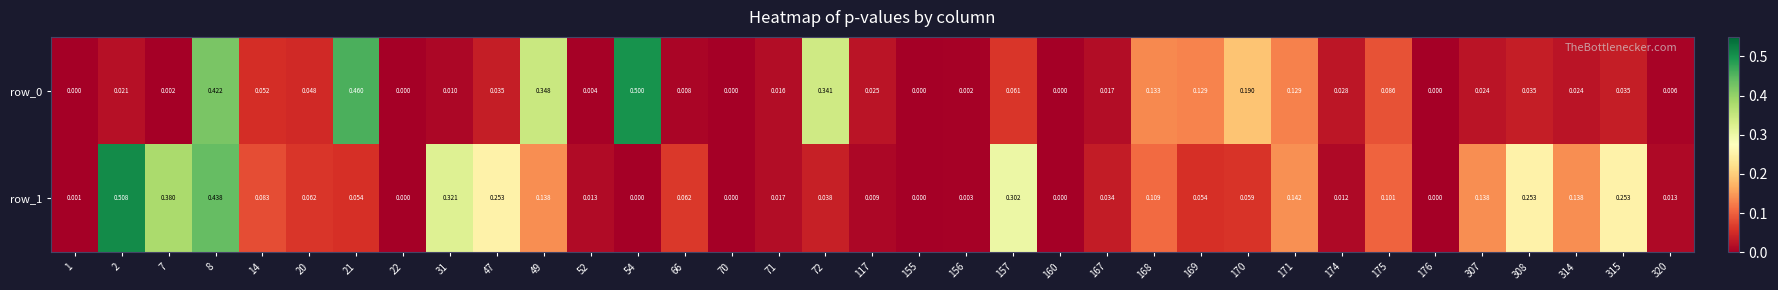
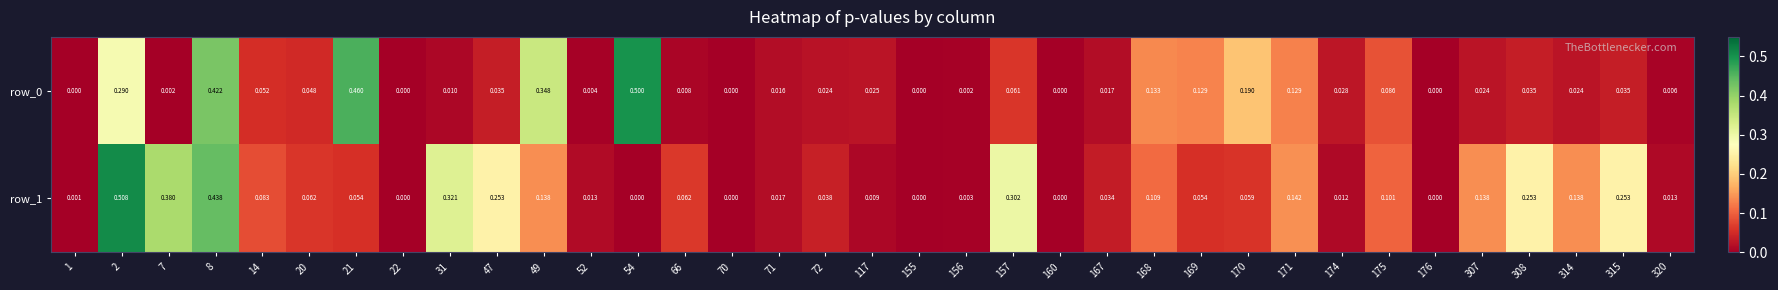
row_0, 2: 0.021 -> 0.290
row_0, 72: 0.341 -> 0.024
